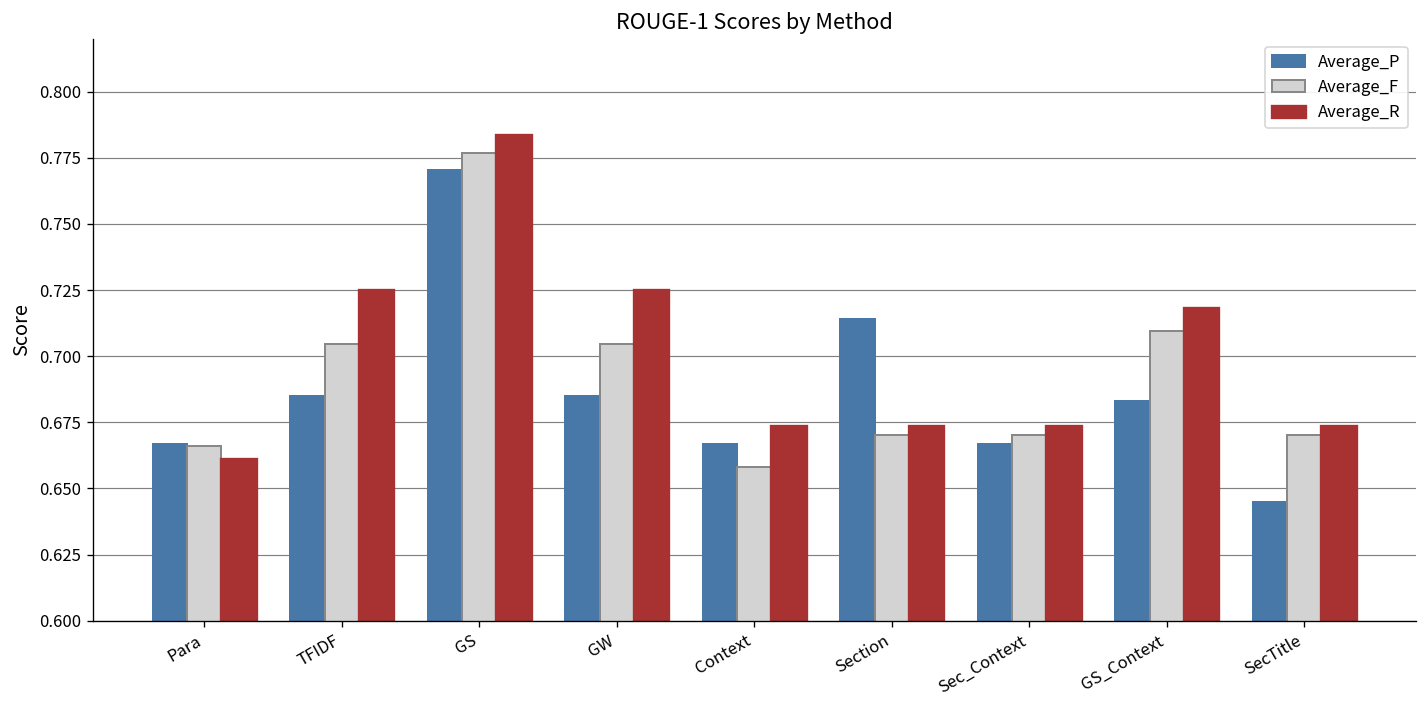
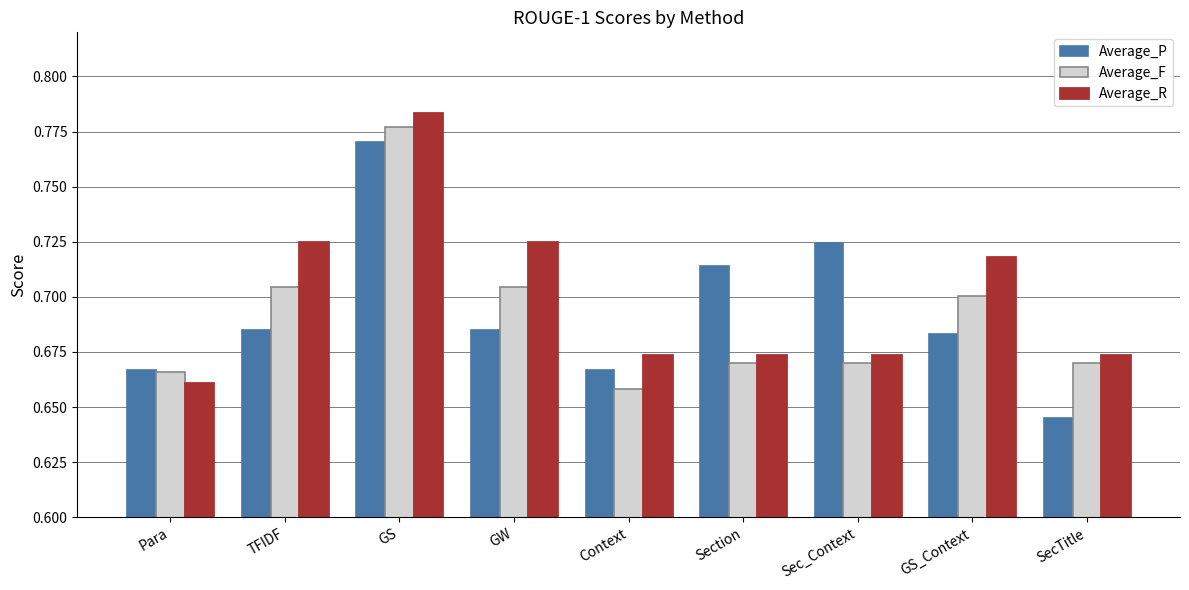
Average_P, Sec_Context: 0.667 -> 0.724
Average_F, GS_Context: 0.709 -> 0.700
